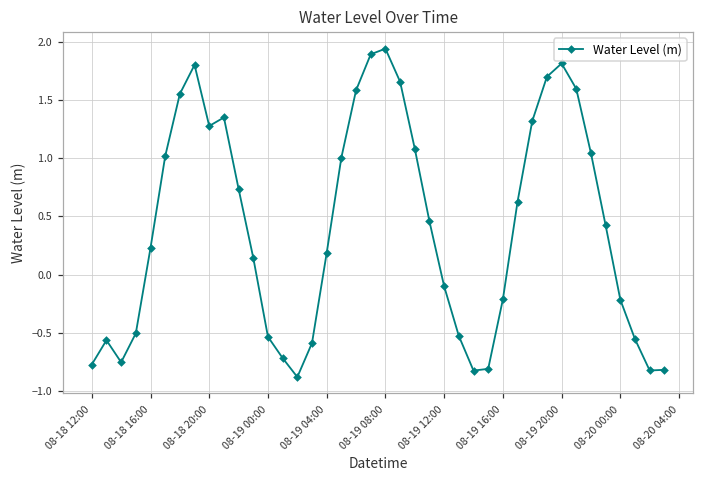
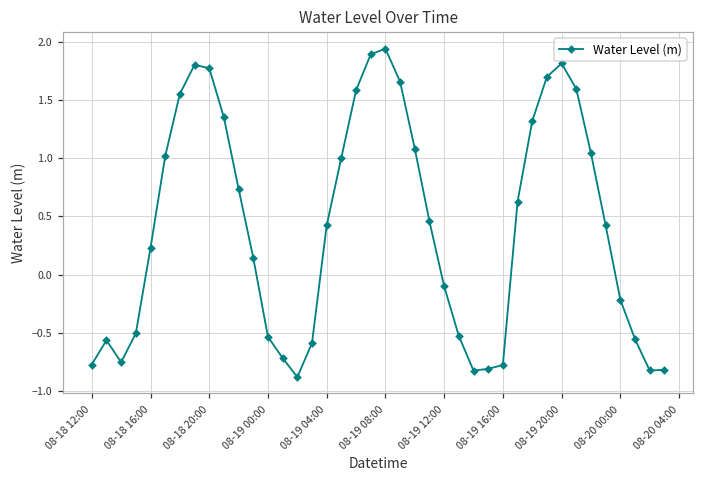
08-18 20:00: 1.28 -> 1.77
08-19 04:00: 0.19 -> 0.42
08-19 16:00: -0.21 -> -0.77
